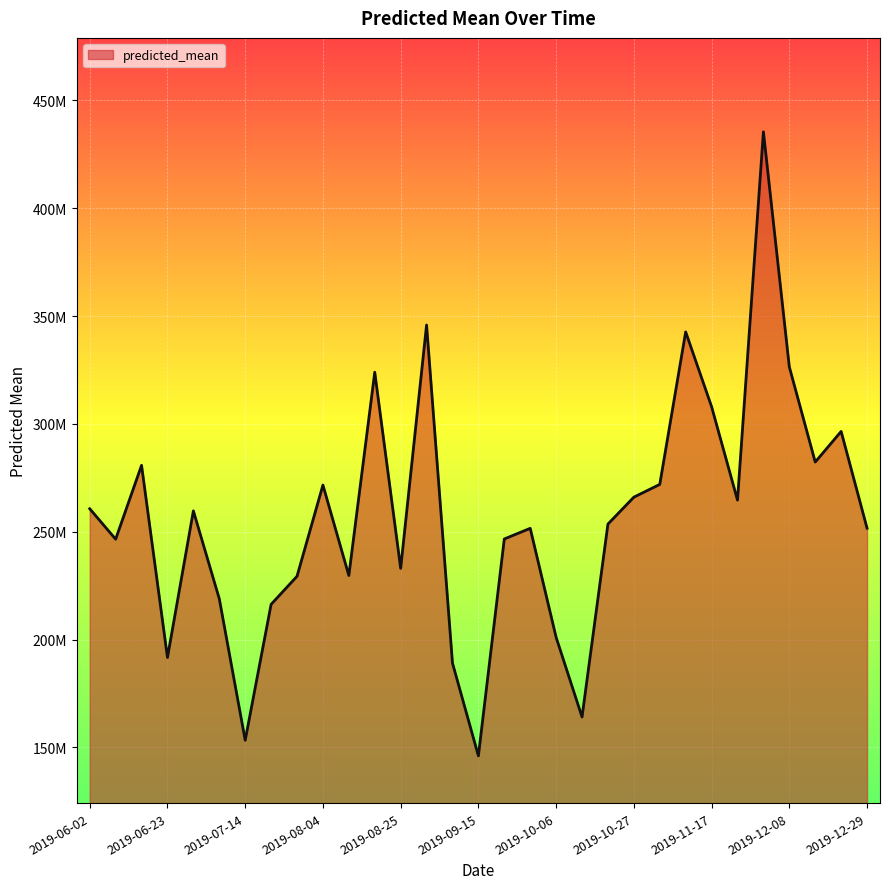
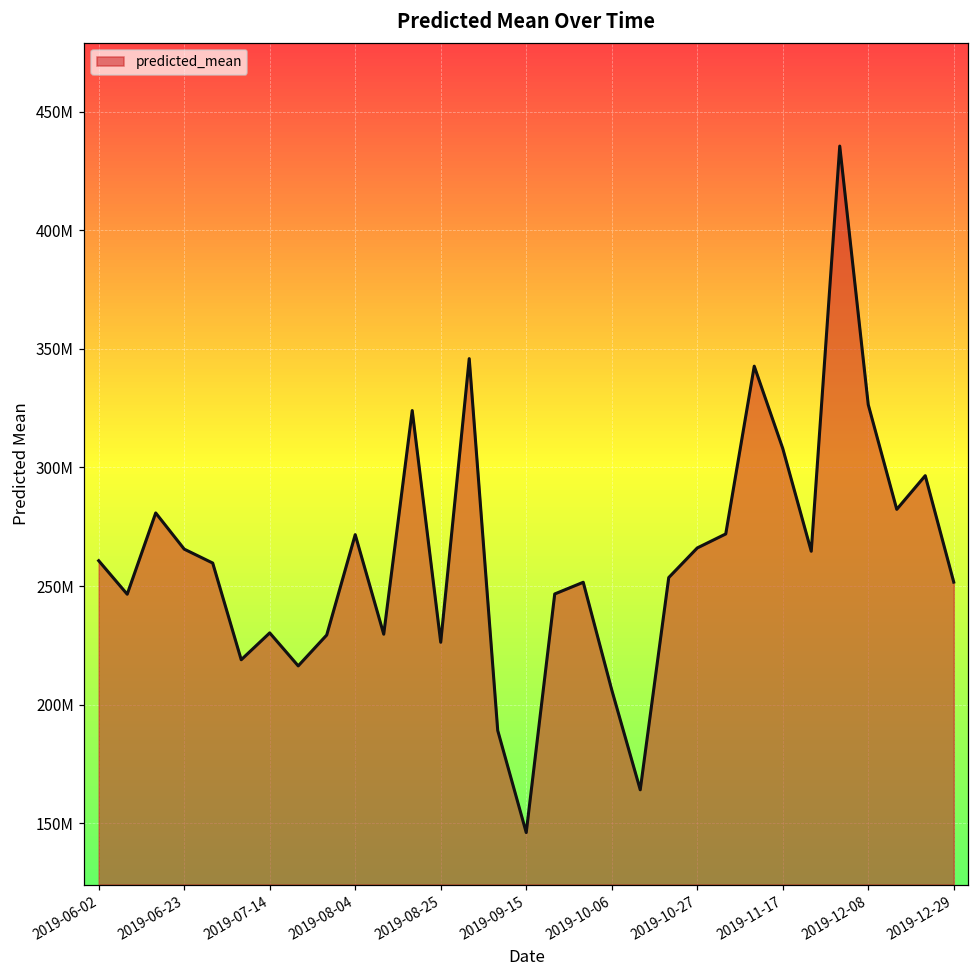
2019-06-23: 192000000 -> 266000000
2019-07-14: 153000000 -> 230000000
2019-08-25: 233000000 -> 226000000
2019-10-06: 201000000 -> 206000000
